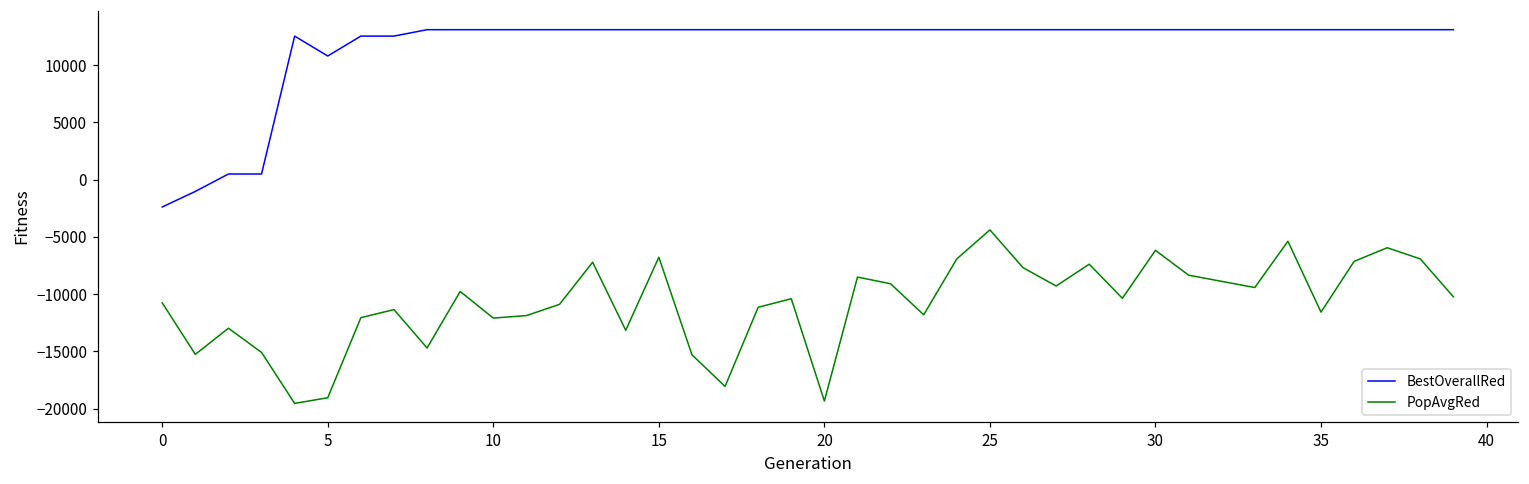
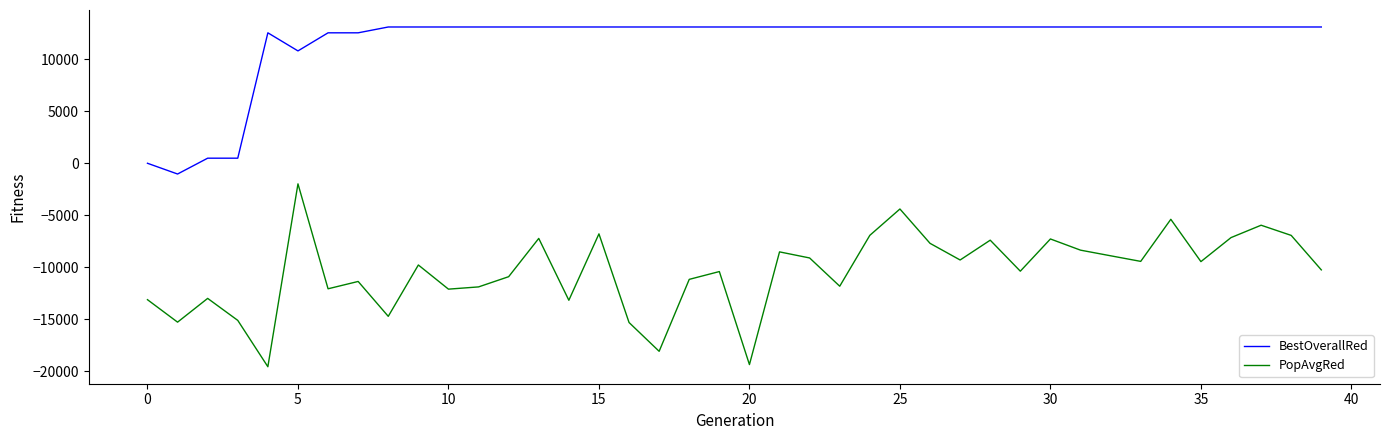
BestOverallRed, 0: -2400 -> 0
PopAvgRed, 0: -10800 -> -13100
PopAvgRed, 5: -19000 -> -2000
PopAvgRed, 30: -6200 -> -7300
PopAvgRed, 35: -11600 -> -9400
